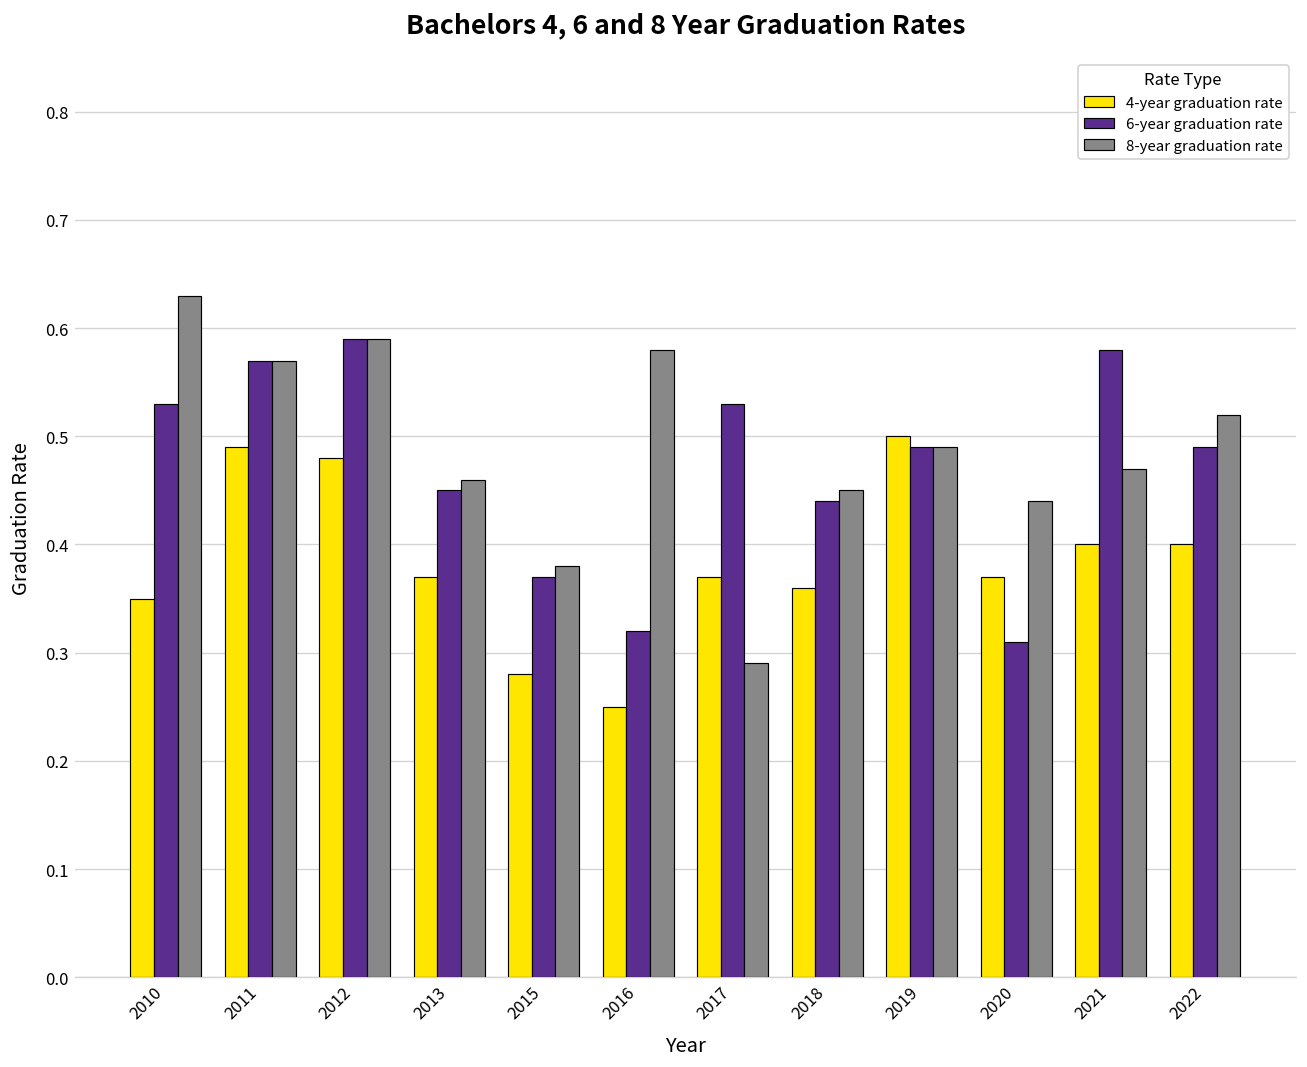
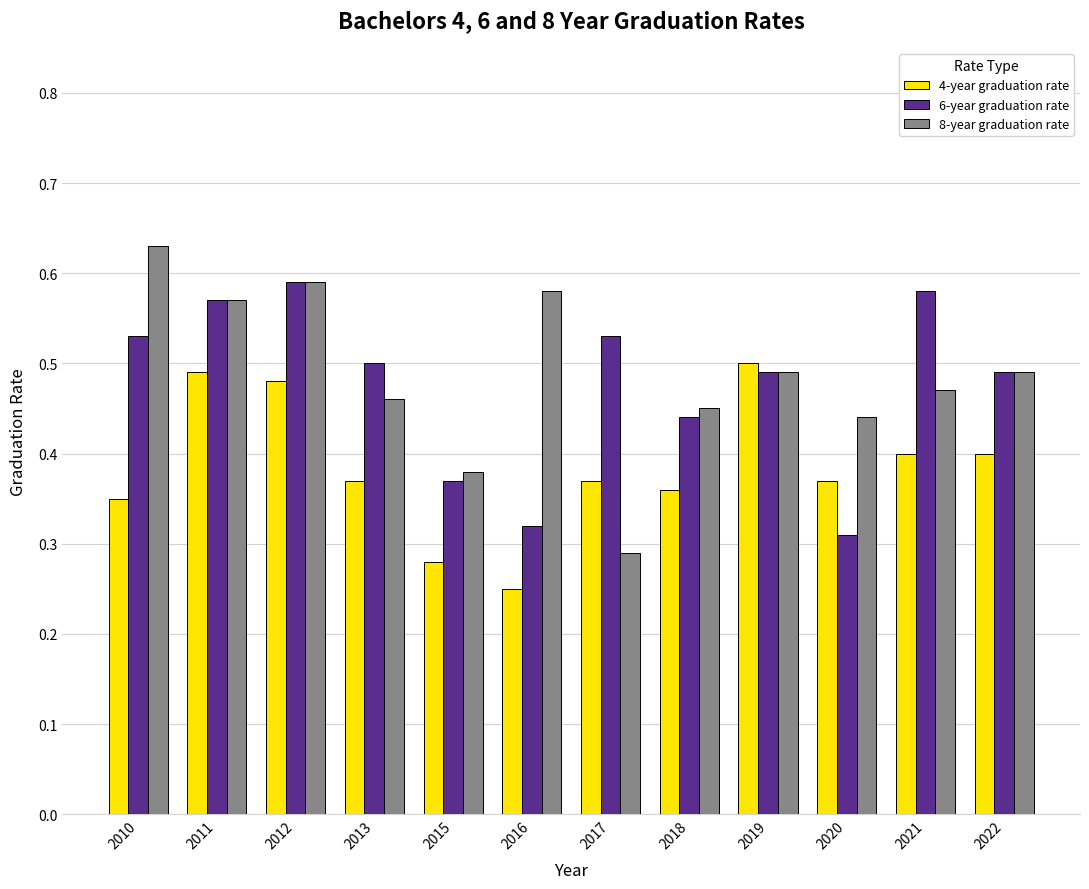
6-year graduation rate, 2013: 0.45 -> 0.50
8-year graduation rate, 2022: 0.52 -> 0.49
